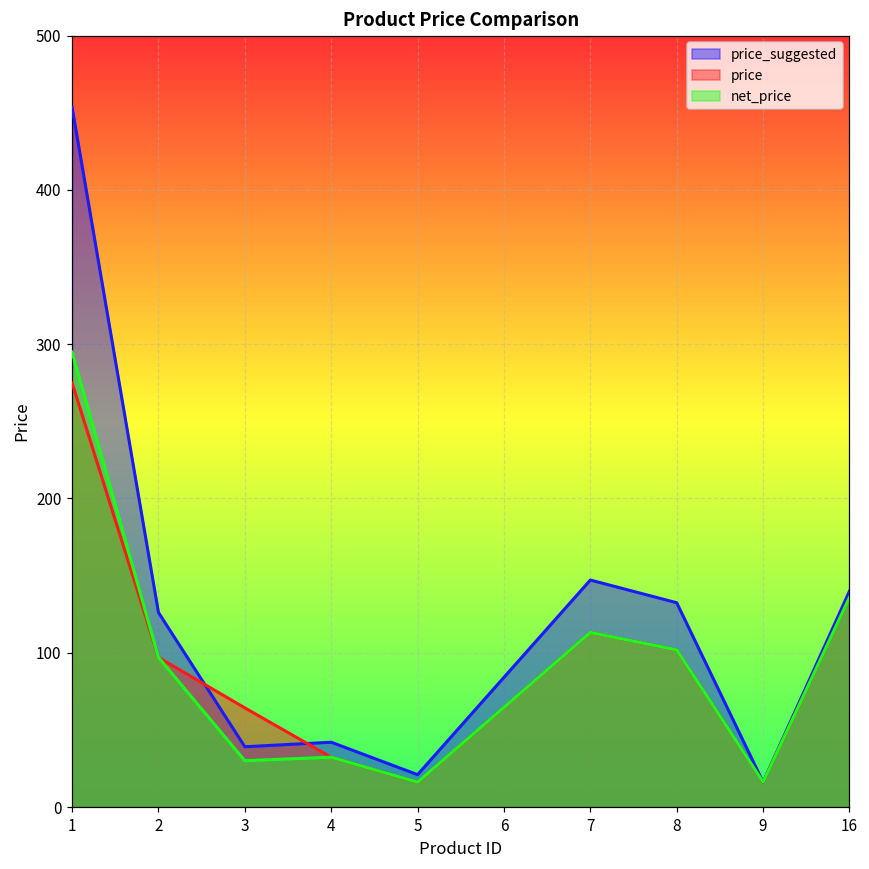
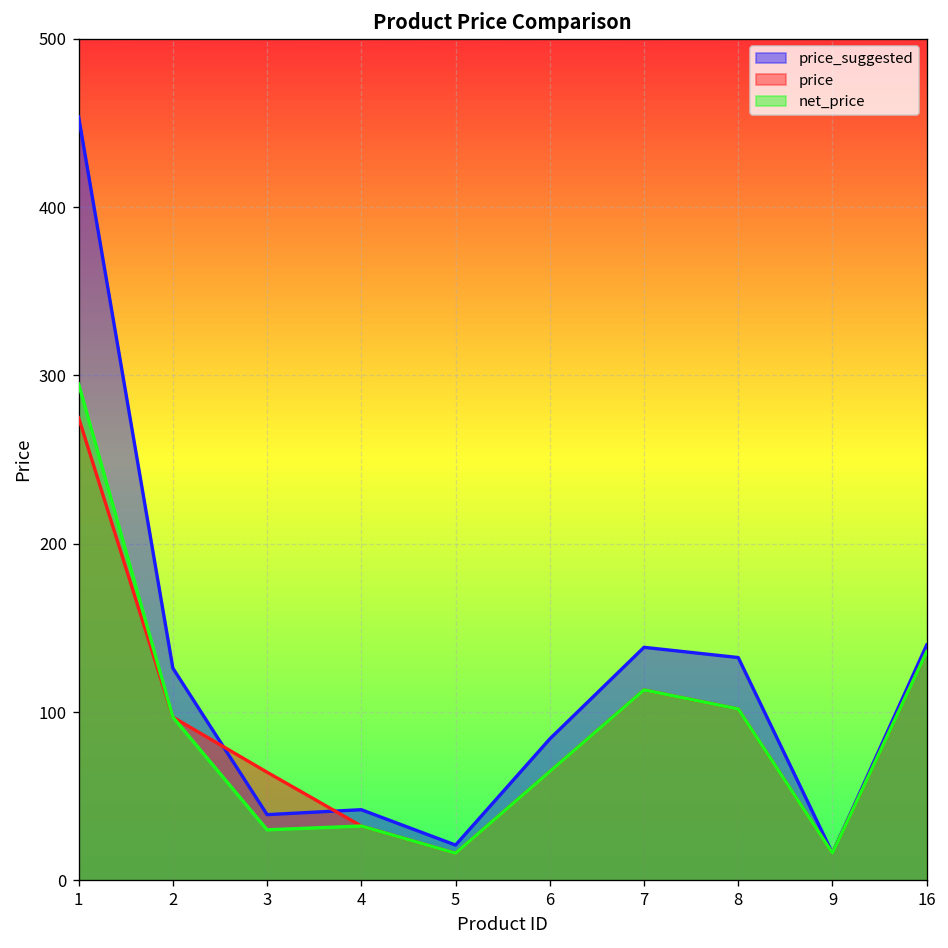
price_suggested, 7: 147 -> 139
